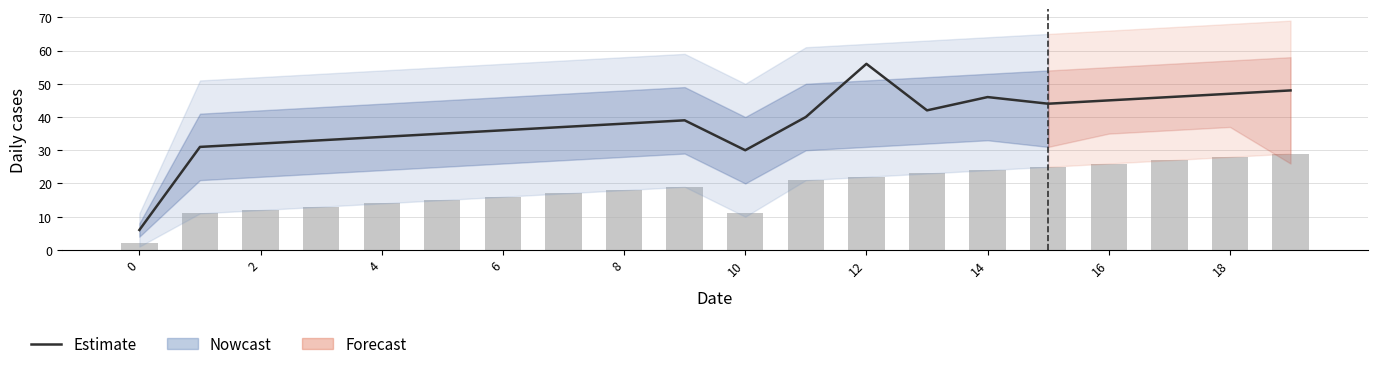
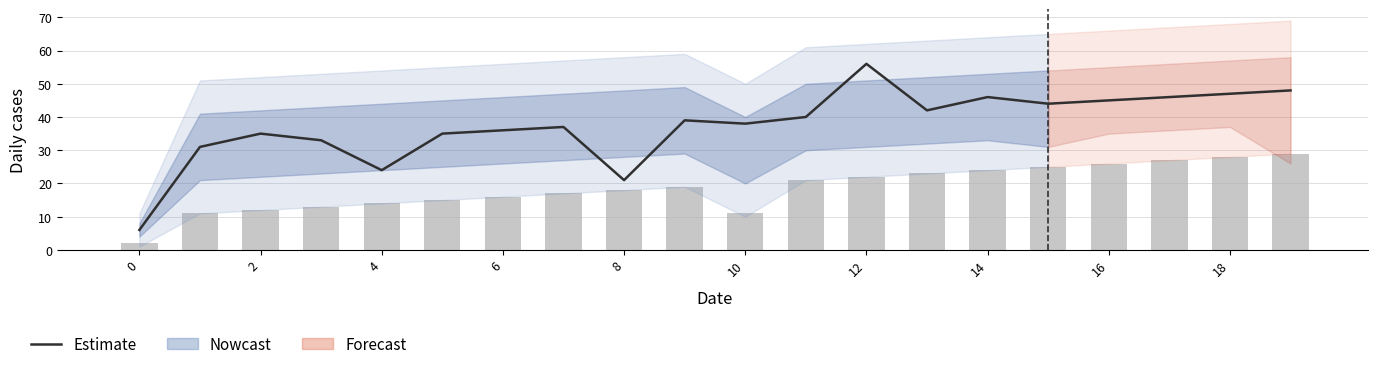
Estimate, 2: 32 -> 35
Estimate, 4: 34 -> 24
Estimate, 8: 38 -> 21
Estimate, 10: 30 -> 38
